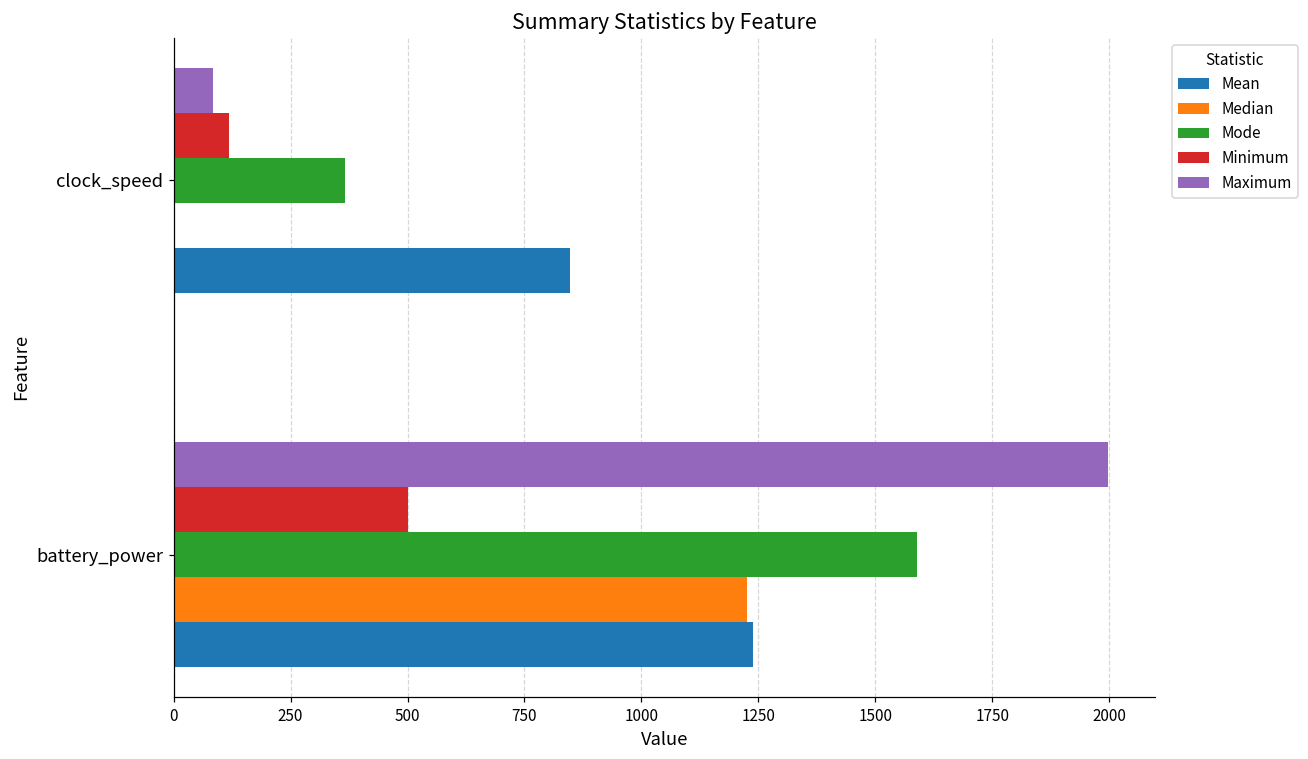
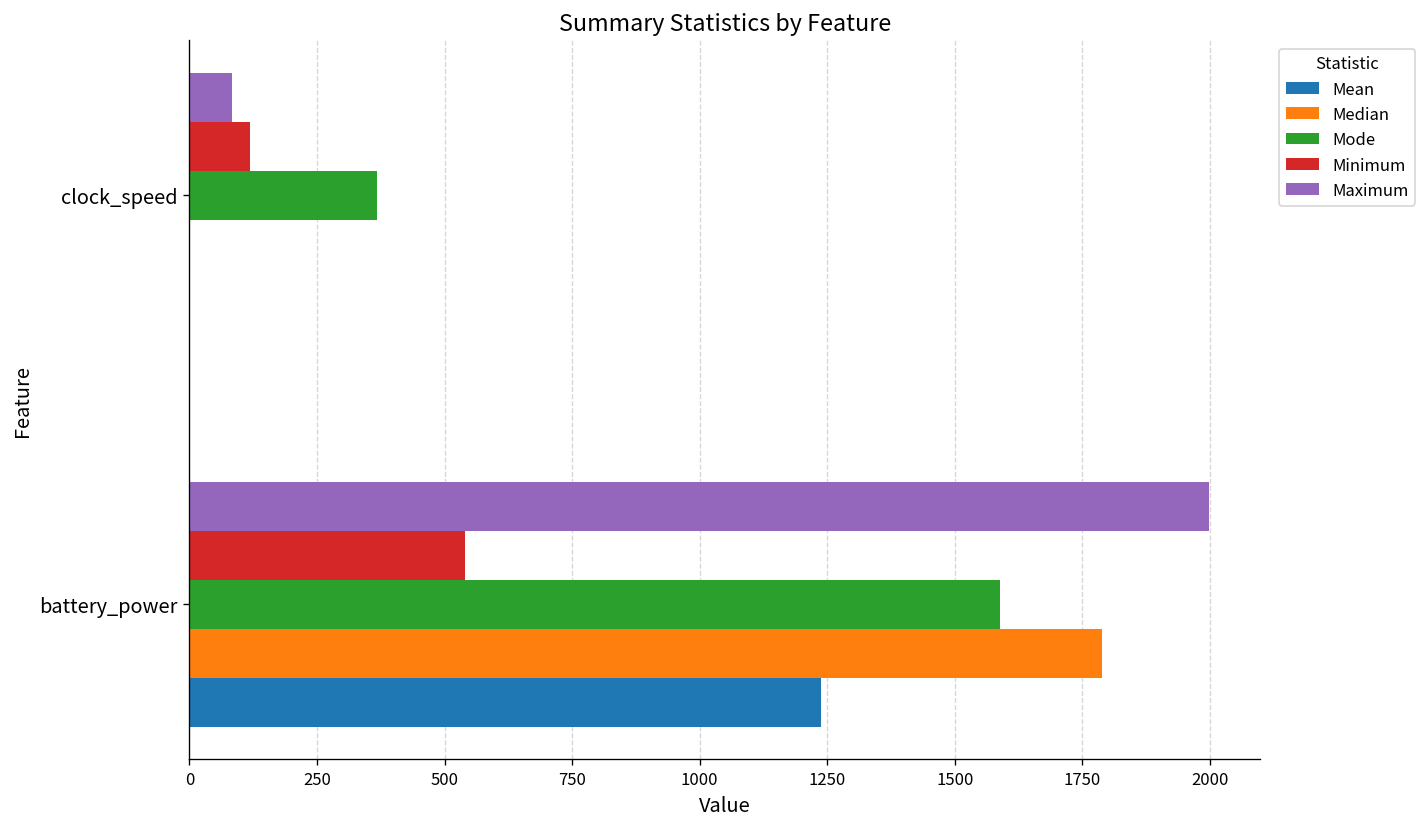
Mean, clock_speed: 850 -> 0
Minimum, battery_power: 500 -> 540
Median, battery_power: 1230 -> 1790
